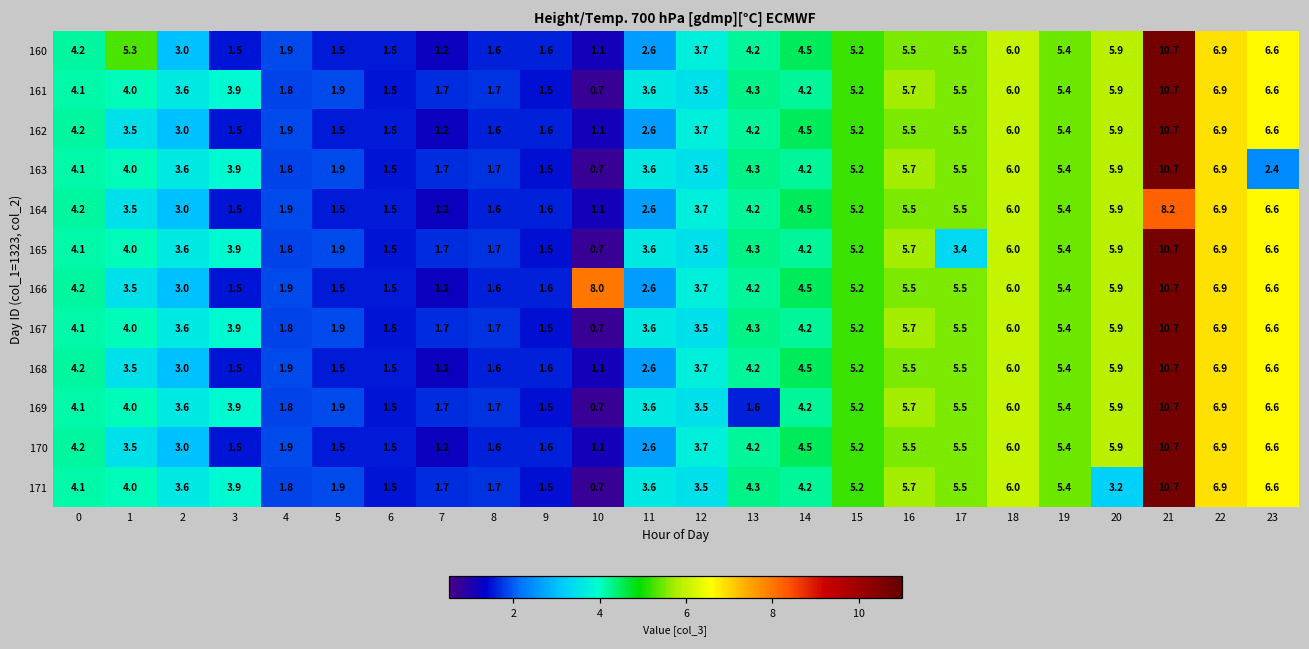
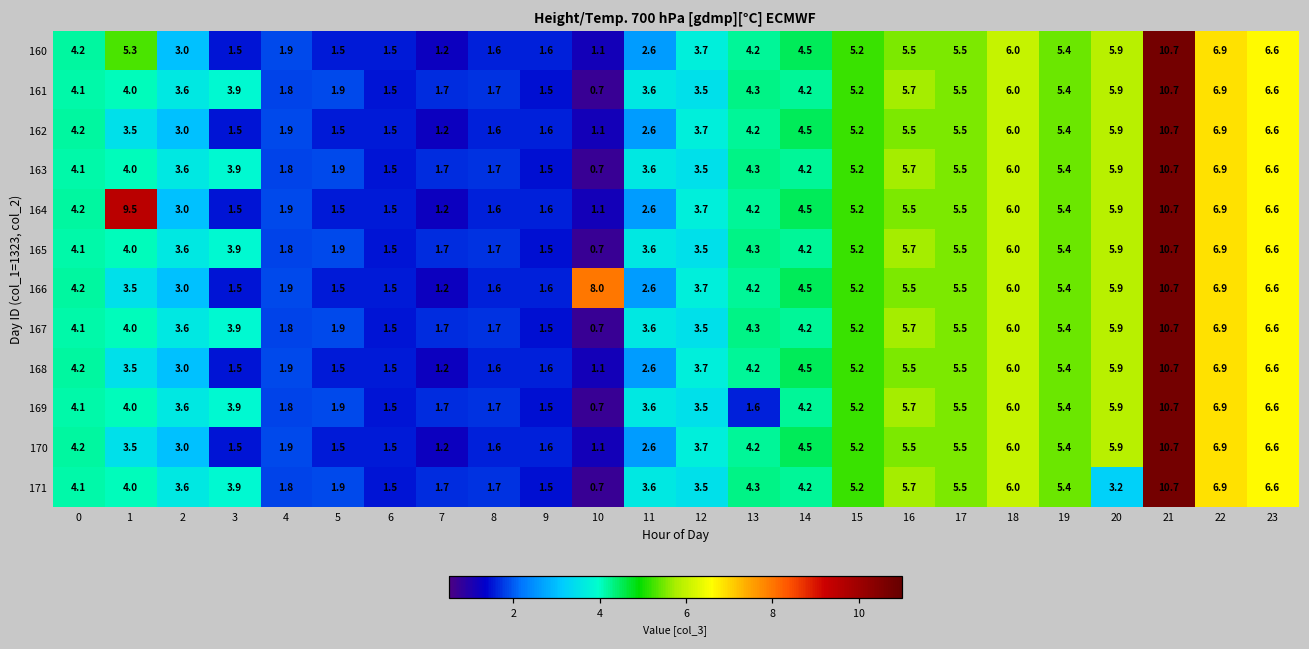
163, 23: 2.4 -> 6.6
164, 1: 3.5 -> 9.5
164, 21: 8.2 -> 10.7
165, 17: 3.4 -> 5.5
